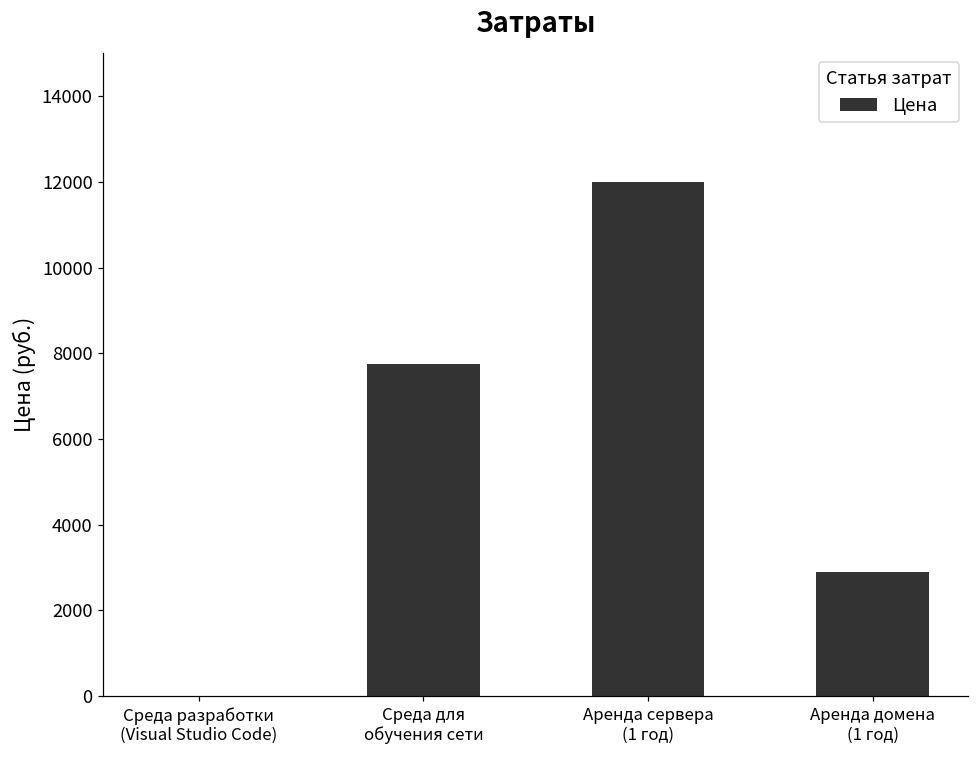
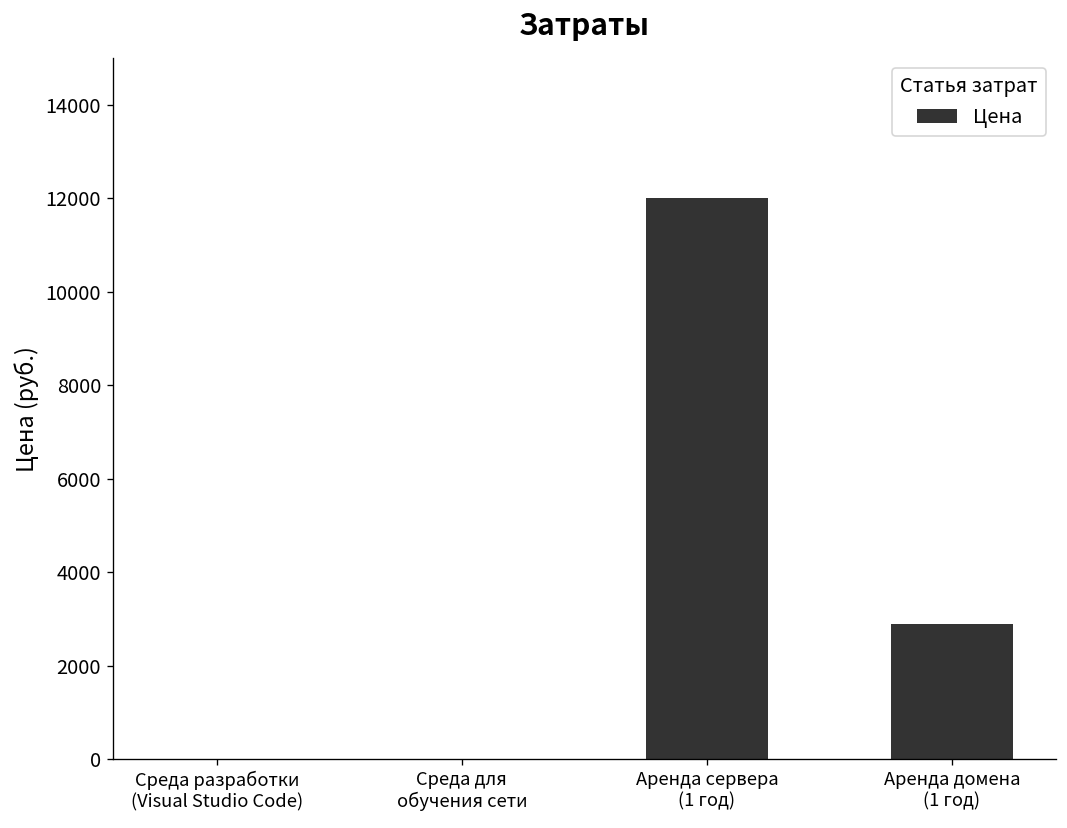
Среда для обучения сети: 7700 -> 0
